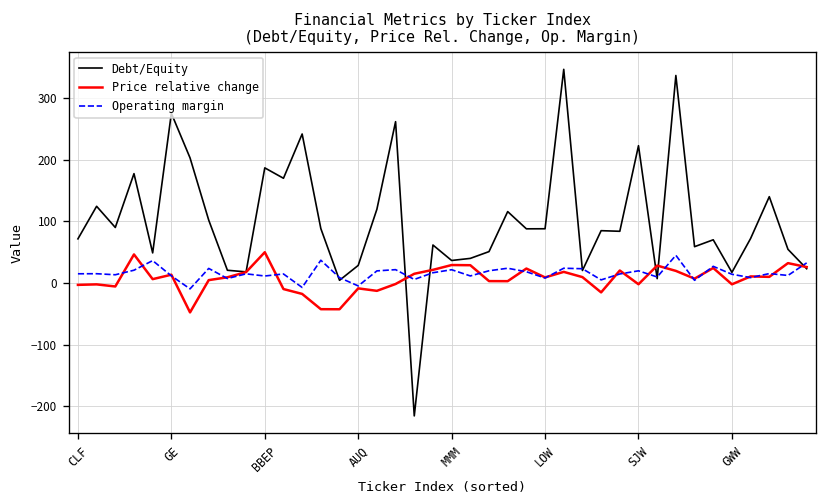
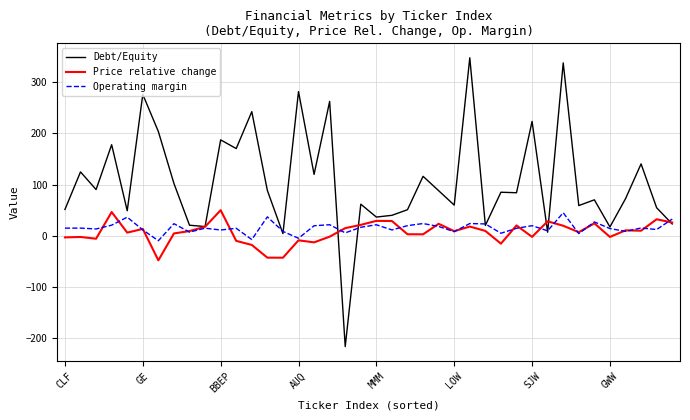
Debt/Equity, CLF: 70 -> 50
Debt/Equity, AUQ: 30 -> 280
Debt/Equity, LOW: 90 -> 60
